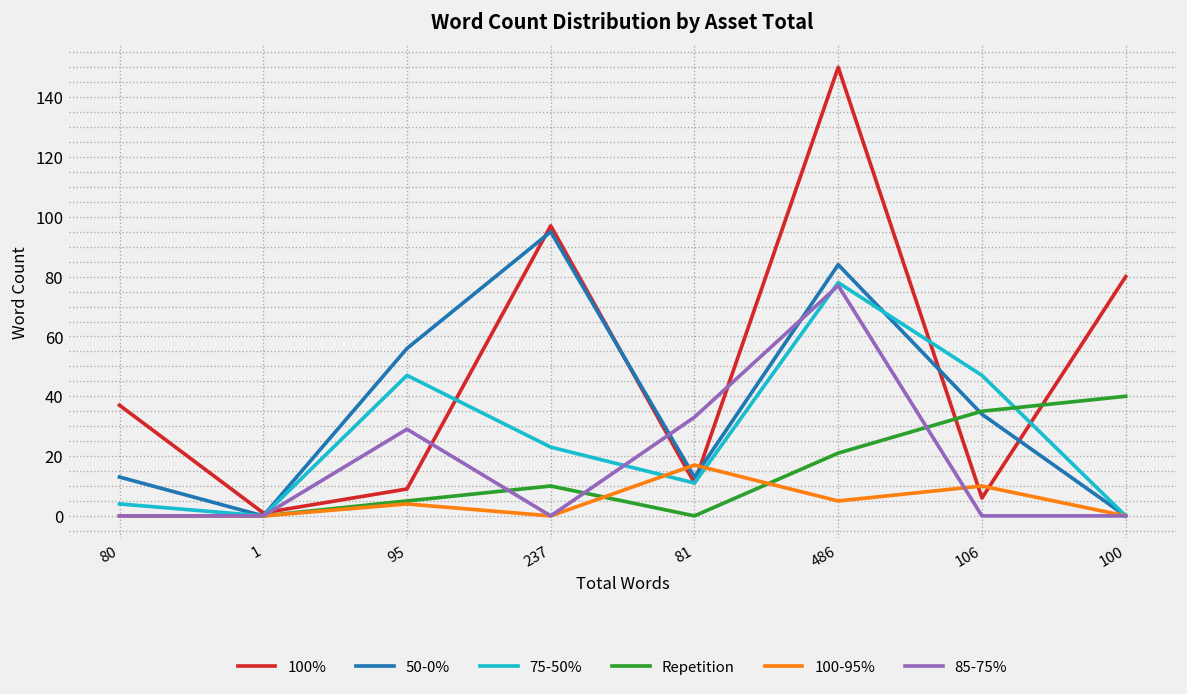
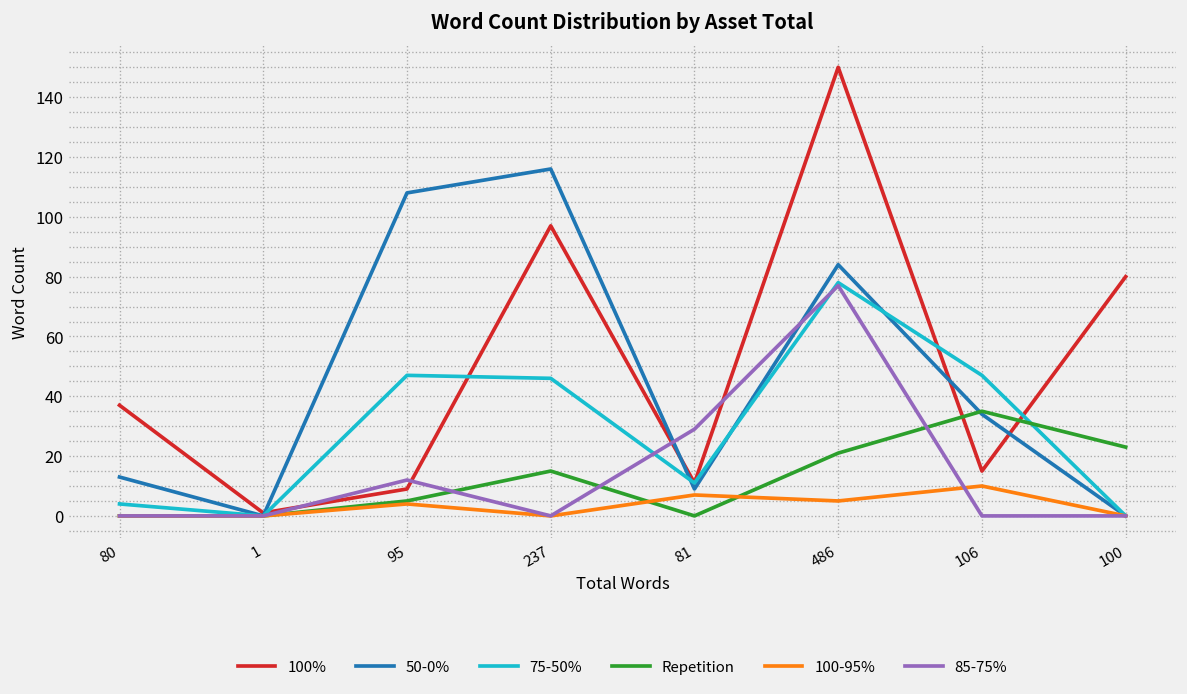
50-0%, 95: 56 -> 108
85-75%, 95: 29 -> 12
50-0%, 237: 95 -> 116
75-50%, 237: 23 -> 46
Repetition, 237: 10 -> 15
50-0%, 81: 13 -> 9
100-95%, 81: 17 -> 7
85-75%, 81: 33 -> 29
100%, 106: 6 -> 15
Repetition, 100: 40 -> 23
